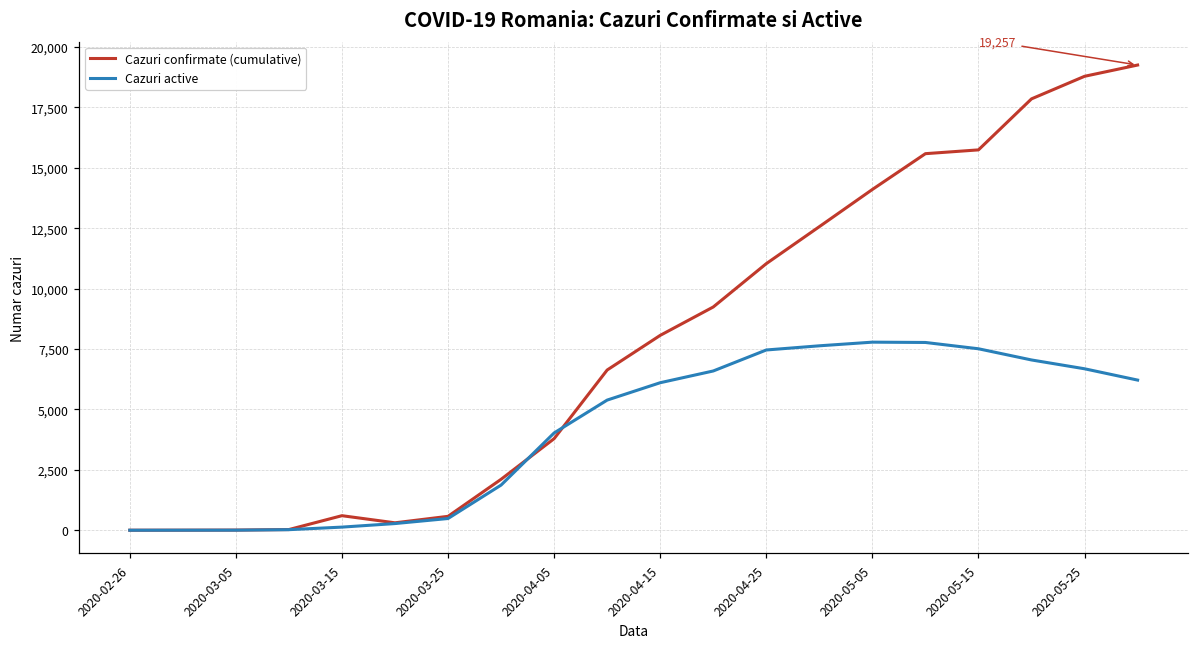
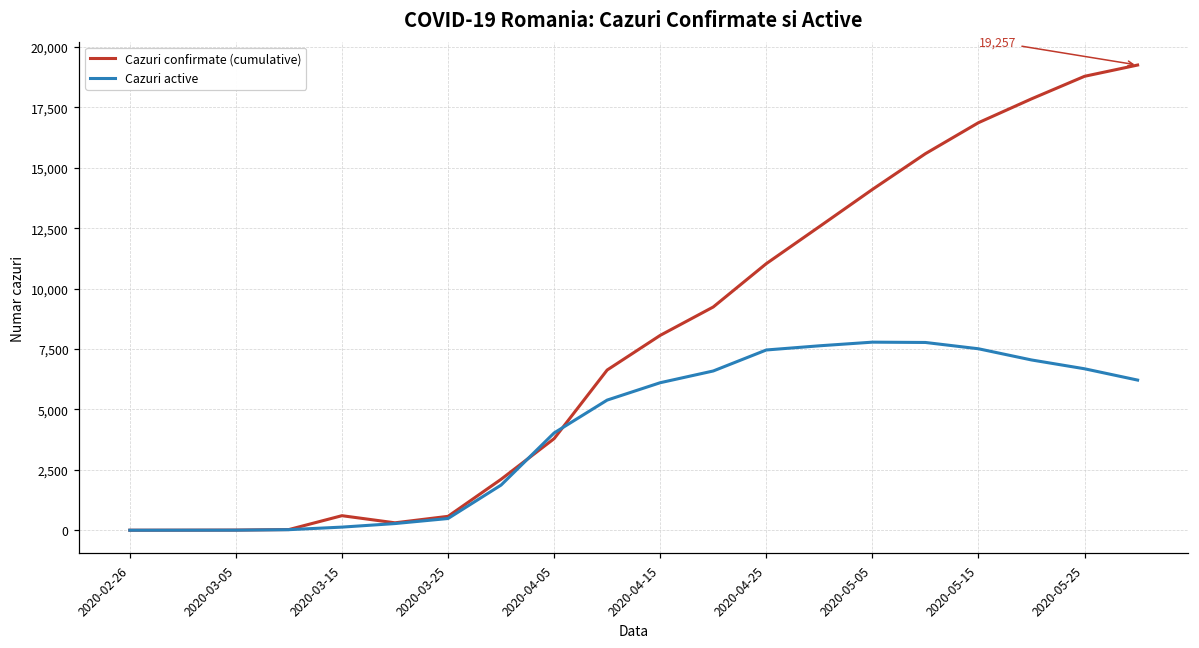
Cazuri confirmate (cumulative), 2020-05-15: 15,700 -> 16,900
